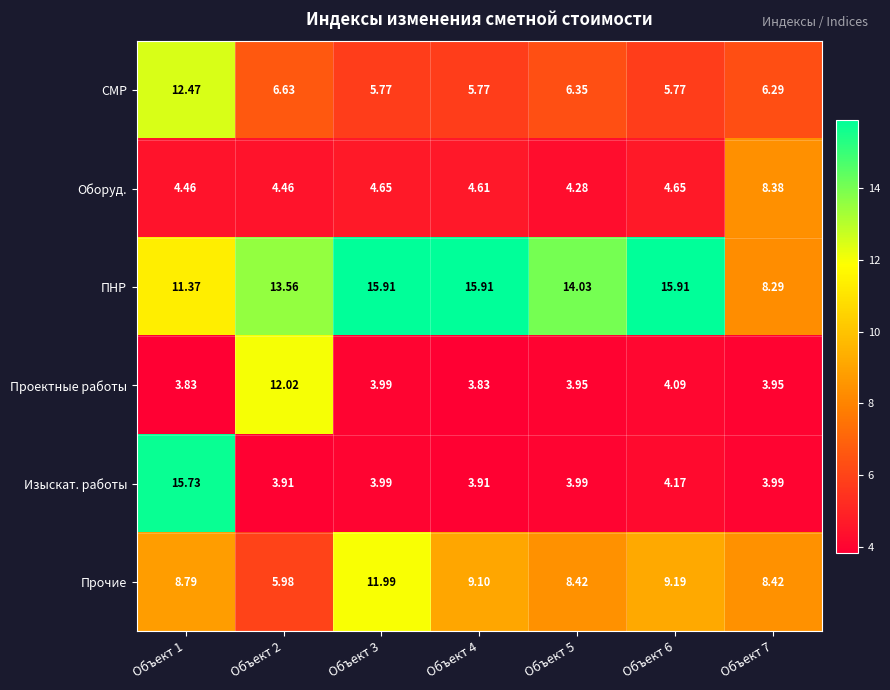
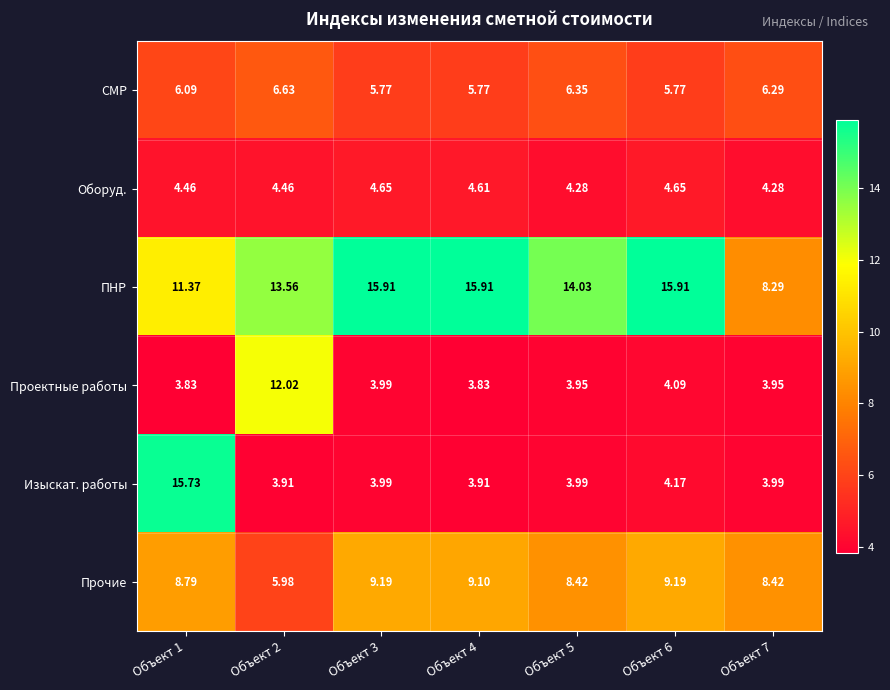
СМР, Объект 1: 12.47 -> 6.09
Оборуд., Объект 7: 8.38 -> 4.28
Прочие, Объект 3: 11.99 -> 9.19
